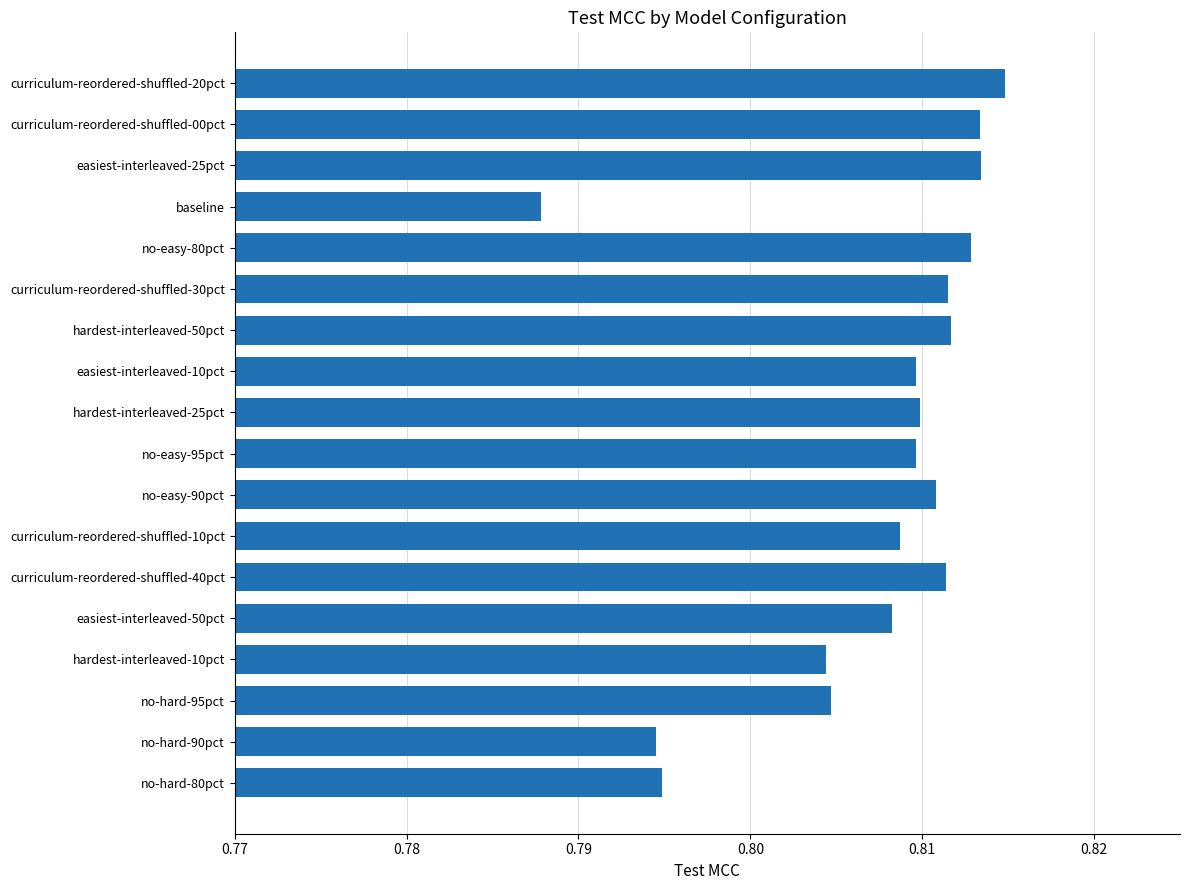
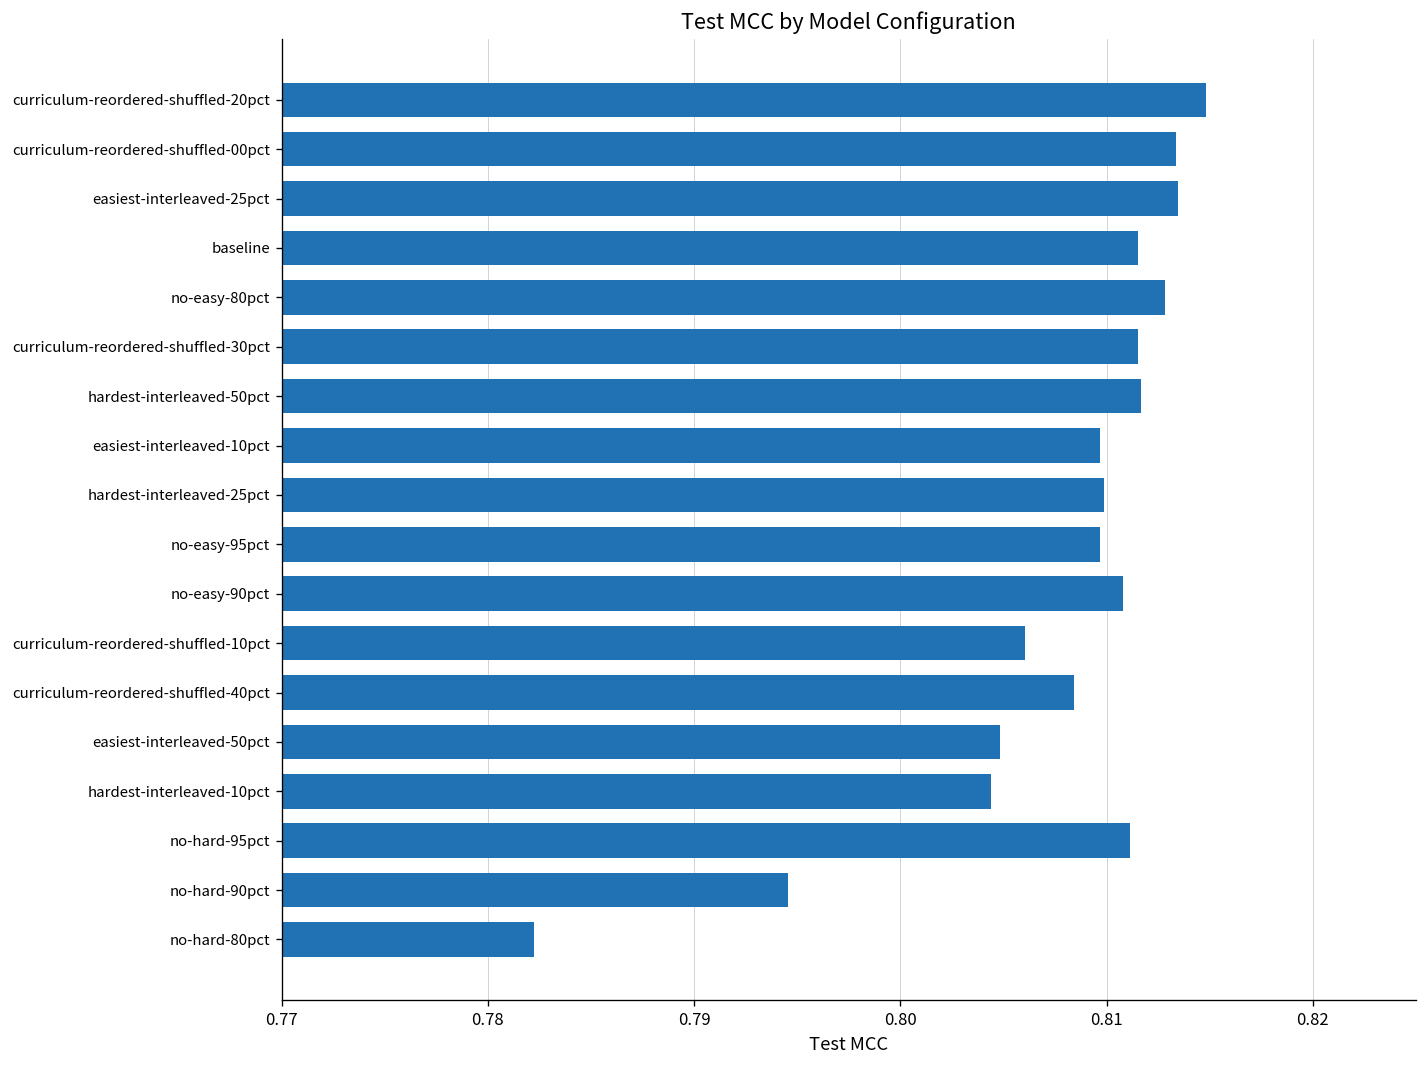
baseline: 0.7878 -> 0.8115
curriculum-reordered-shuffled-10pct: 0.8087 -> 0.8060
curriculum-reordered-shuffled-40pct: 0.8114 -> 0.8084
easiest-interleaved-50pct: 0.8082 -> 0.8048
no-hard-95pct: 0.8047 -> 0.8111
no-hard-80pct: 0.7949 -> 0.7823
